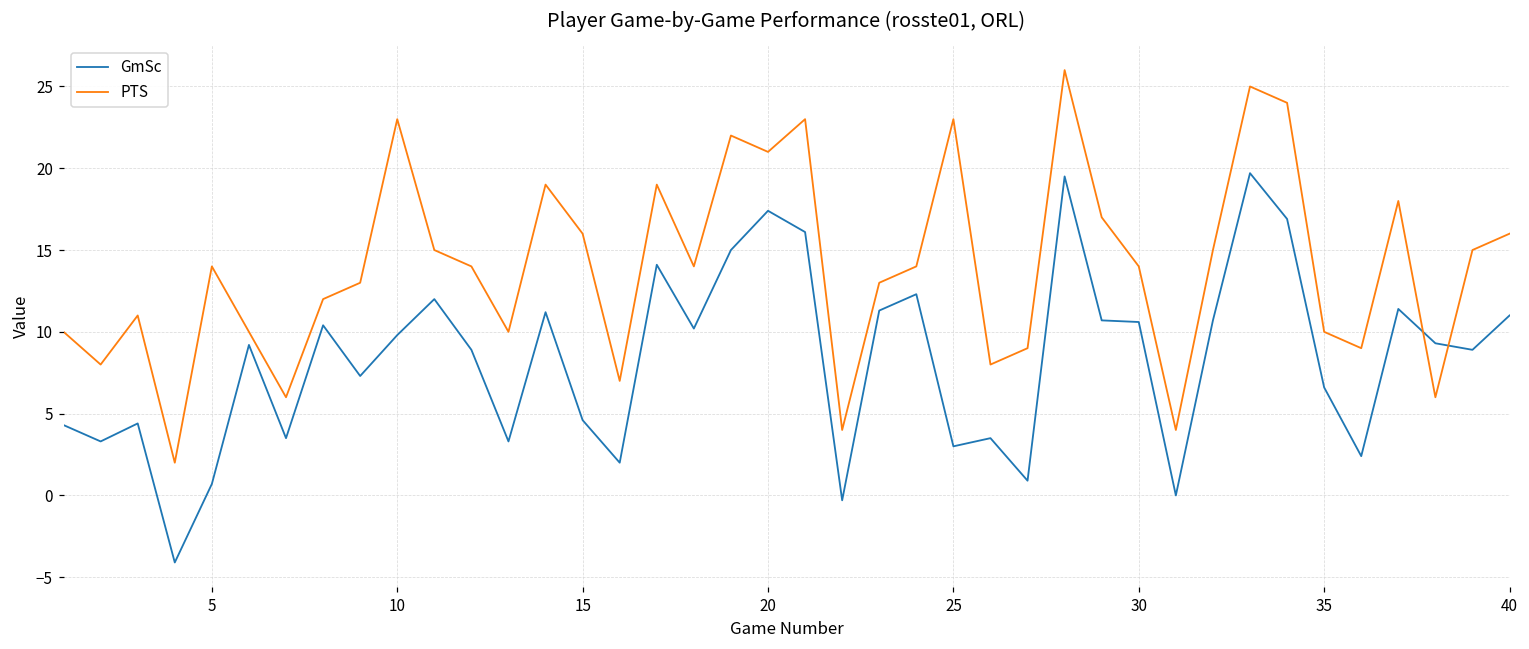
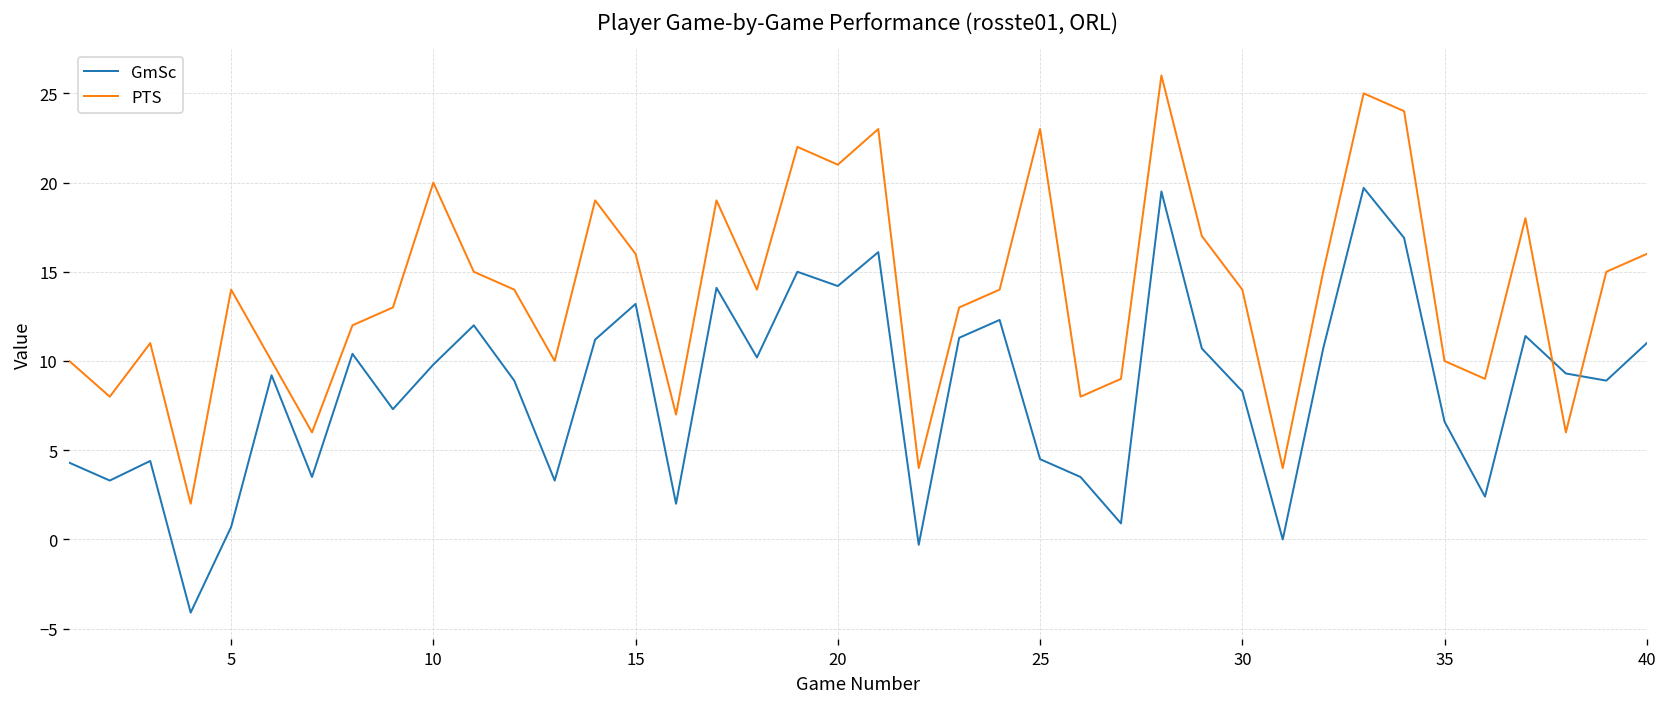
PTS, 10: 23 -> 20
GmSc, 15: 4.6 -> 13.2
GmSc, 20: 17.4 -> 14.2
GmSc, 25: 3.0 -> 4.5
GmSc, 30: 10.6 -> 8.3
